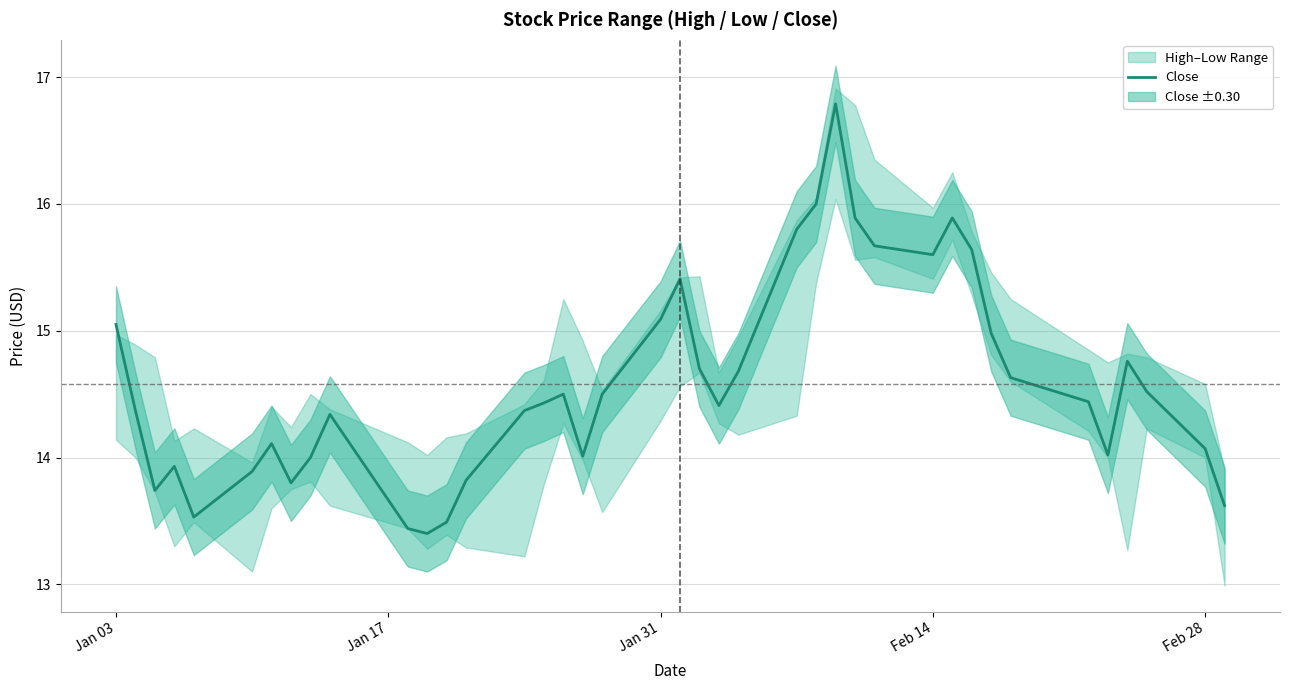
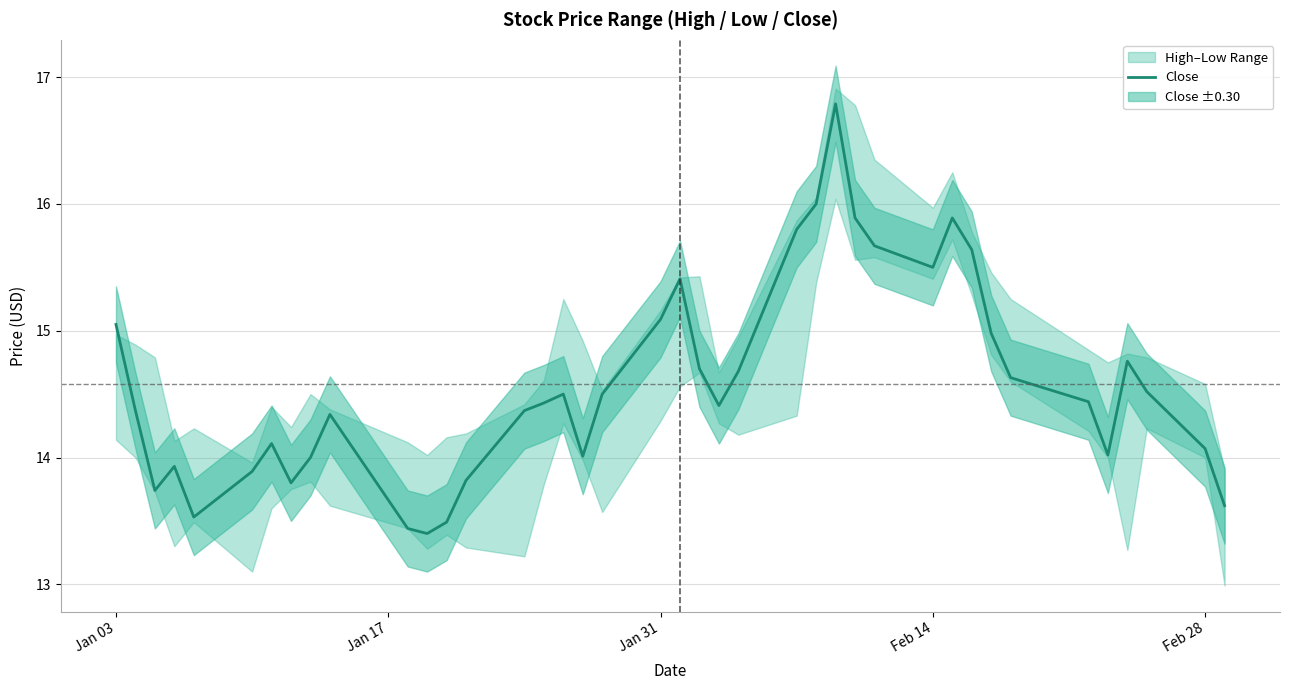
Close, Feb 14: 15.6 -> 15.5
